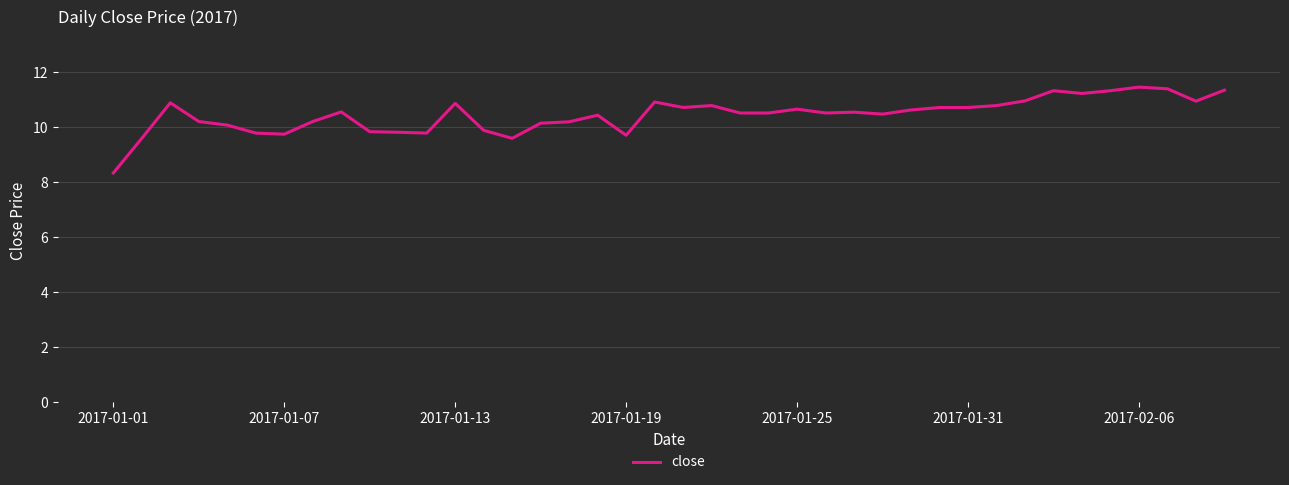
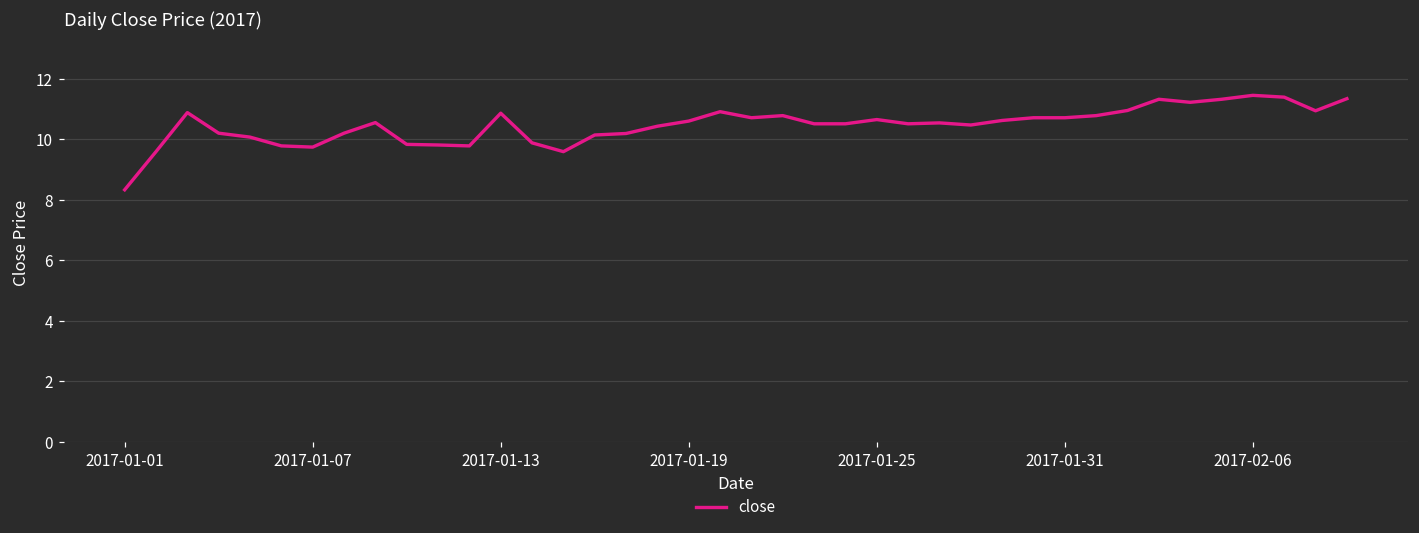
2017-01-19: 9.7 -> 10.6
